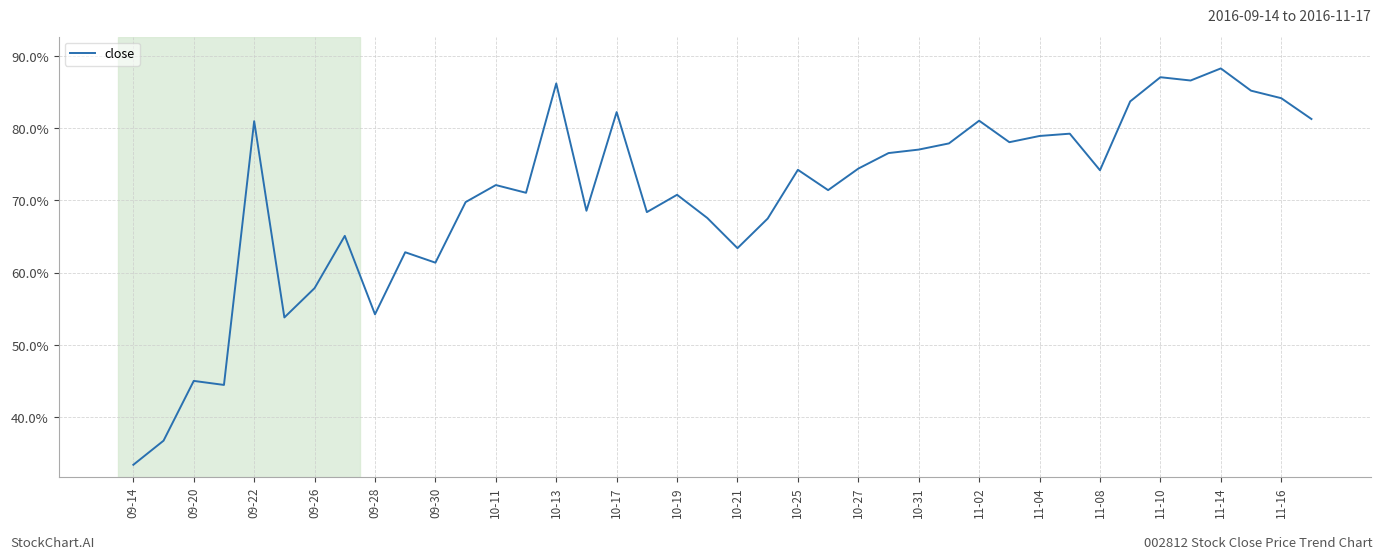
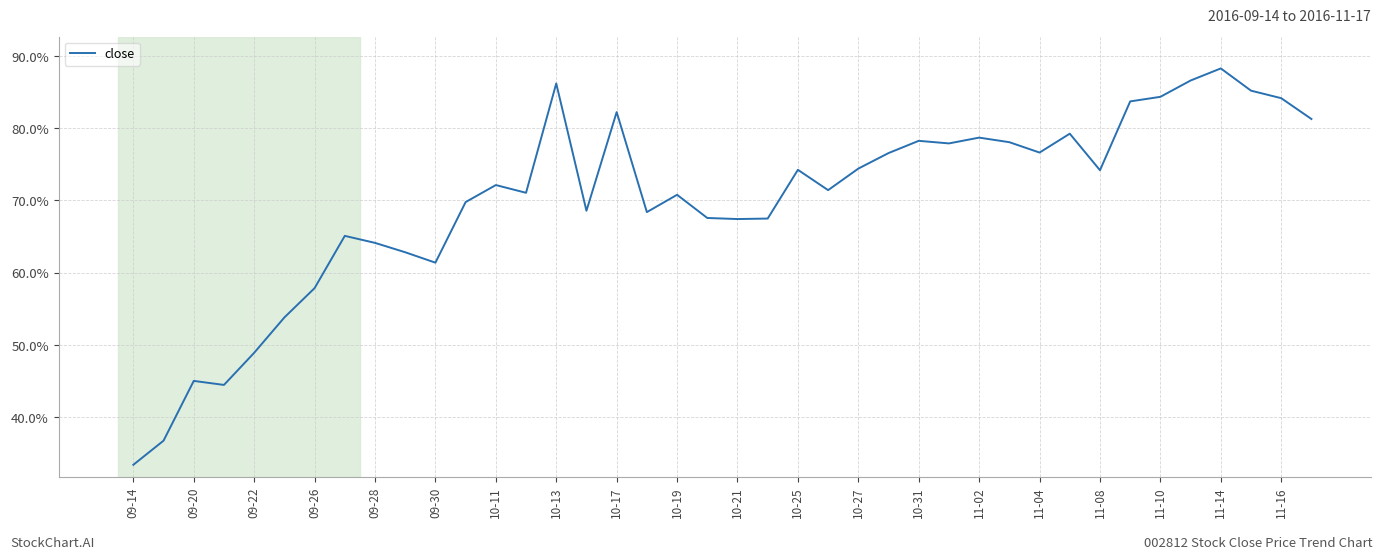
09-22: 81% -> 49%
09-28: 54% -> 64%
10-21: 63% -> 67%
10-31: 77% -> 78%
11-02: 81% -> 79%
11-04: 79% -> 77%
11-10: 87% -> 84%
